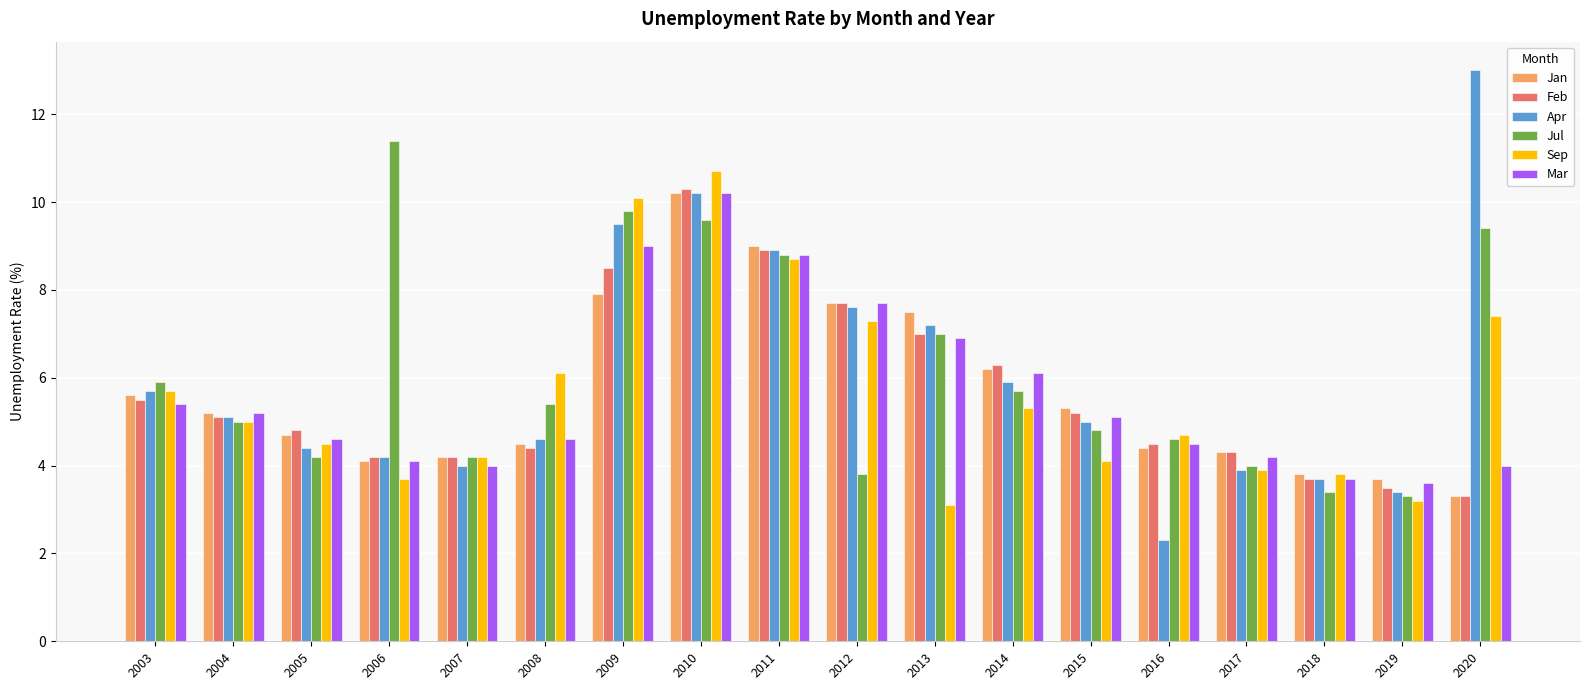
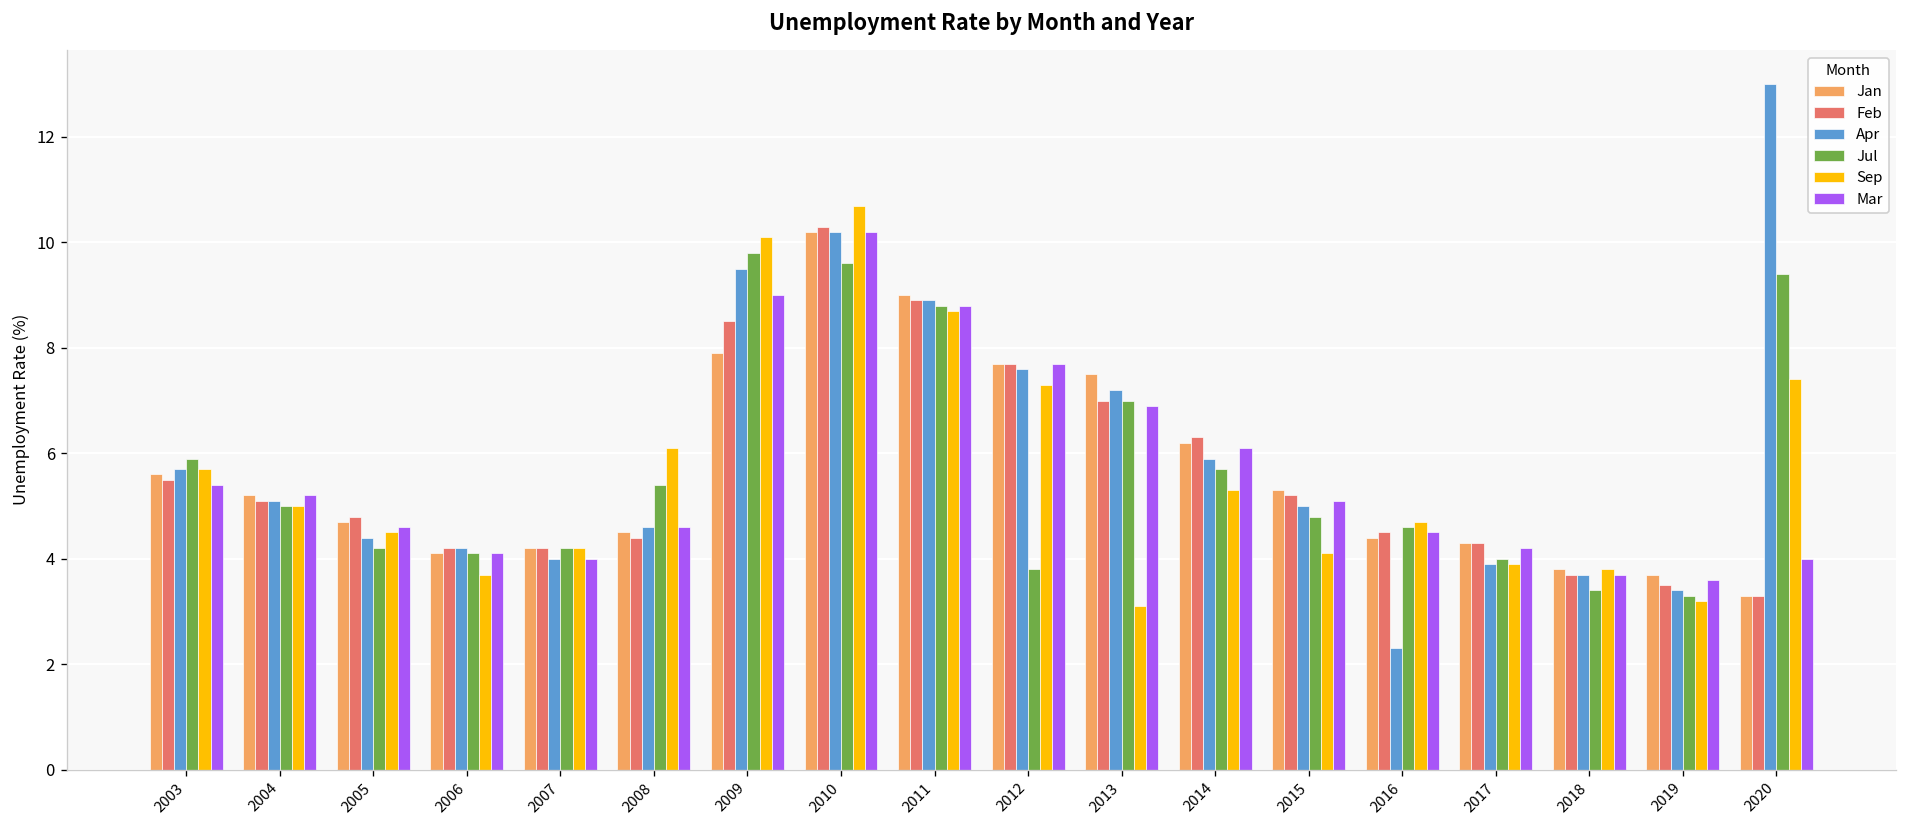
Jul, 2006: 11.4 -> 4.1
